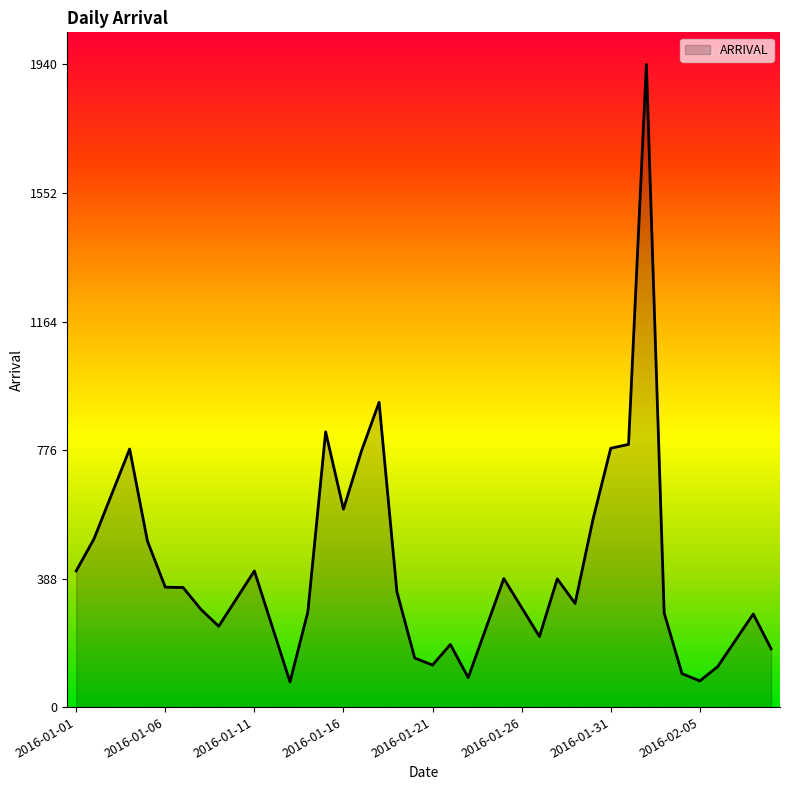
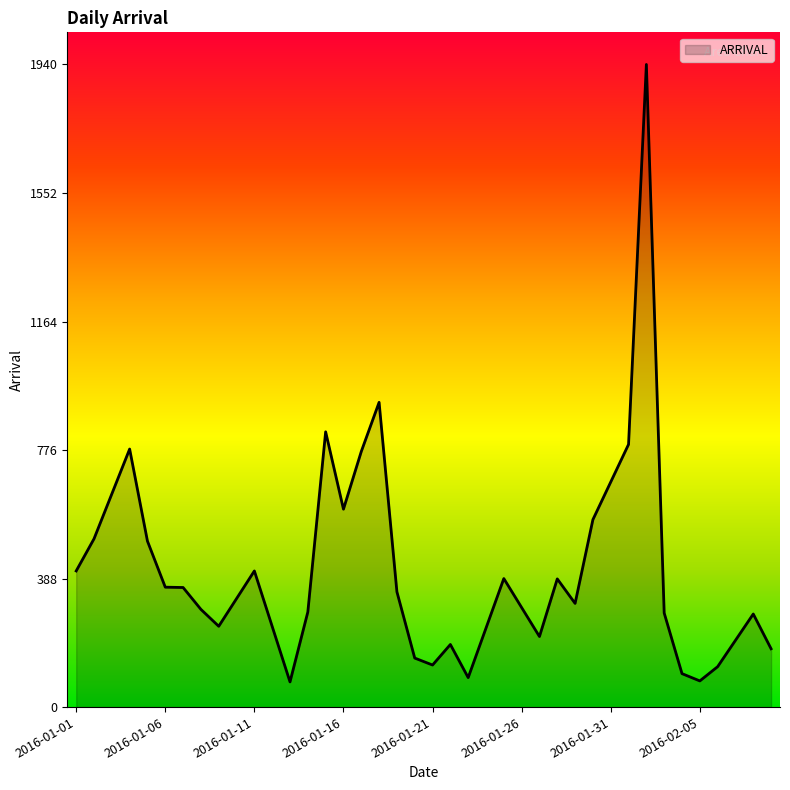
2016-01-31: 780 -> 680
